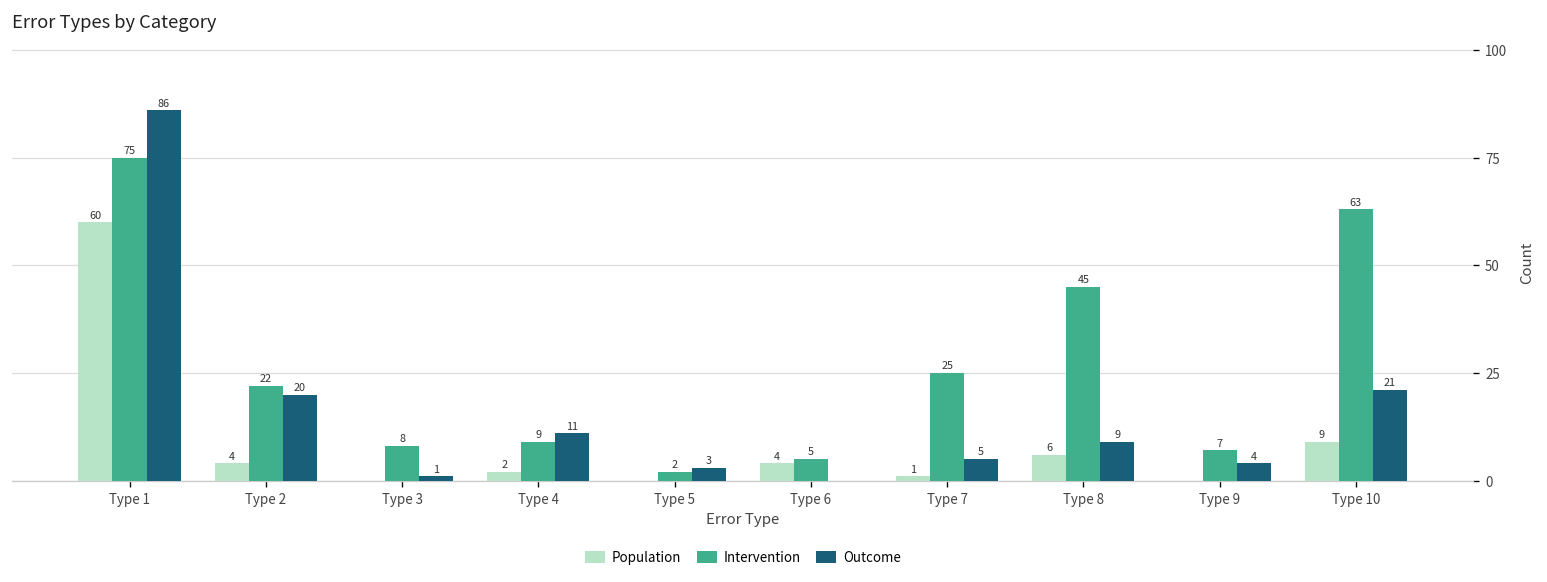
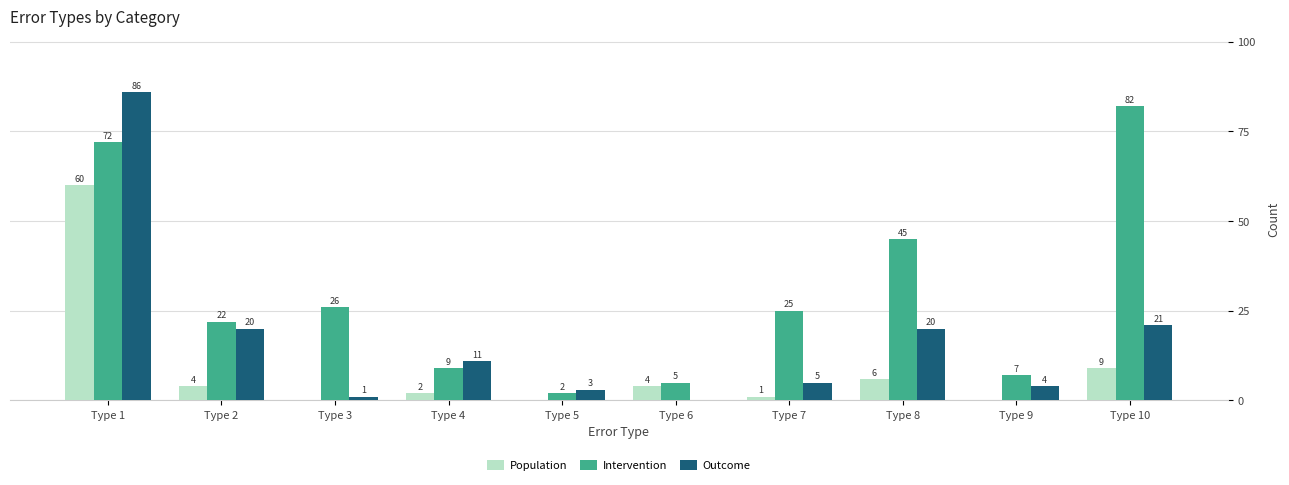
Intervention, Type 1: 75 -> 72
Intervention, Type 3: 8 -> 26
Outcome, Type 8: 9 -> 20
Intervention, Type 10: 63 -> 82
